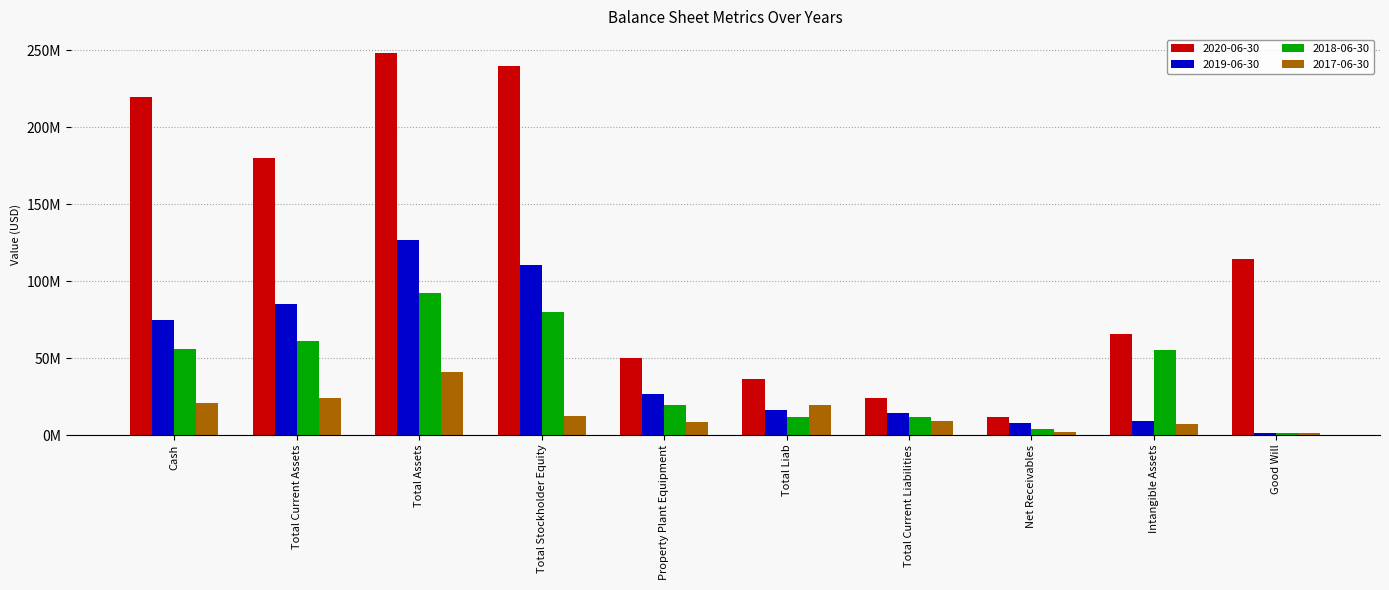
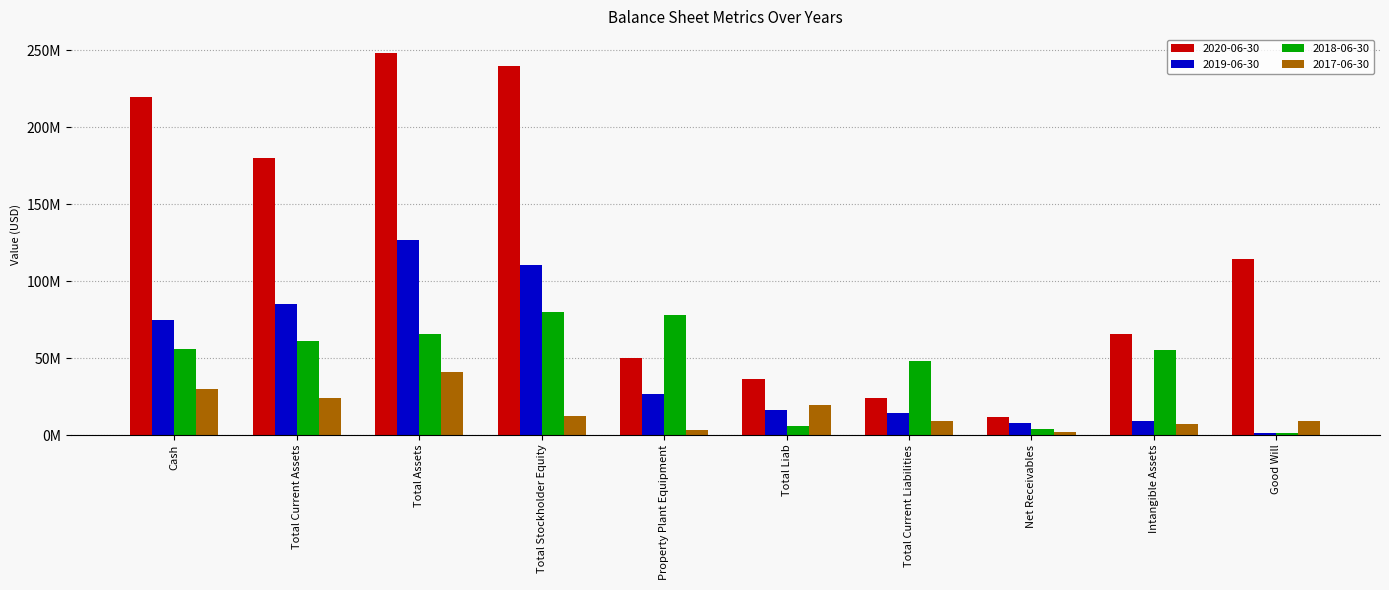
2017-06-30, Cash: 21000000 -> 30000000
2018-06-30, Total Assets: 92000000 -> 66000000
2018-06-30, Property Plant Equipment: 20000000 -> 78000000
2017-06-30, Property Plant Equipment: 9000000 -> 3000000
2018-06-30, Total Liab: 12000000 -> 6000000
2018-06-30, Total Current Liabilities: 12000000 -> 48000000
2017-06-30, Good Will: 1000000 -> 9000000
